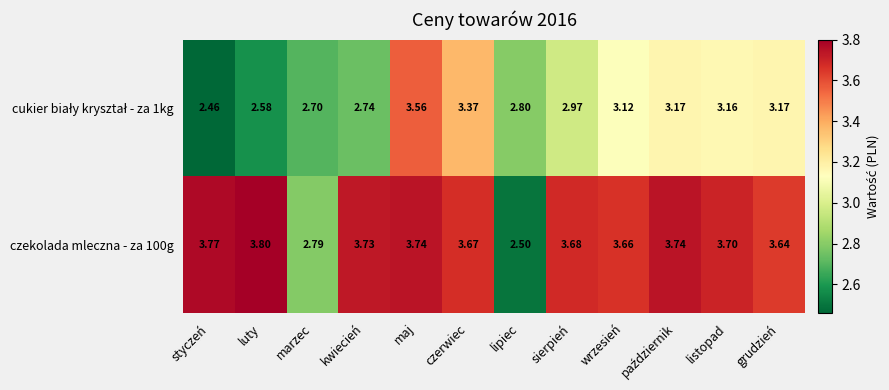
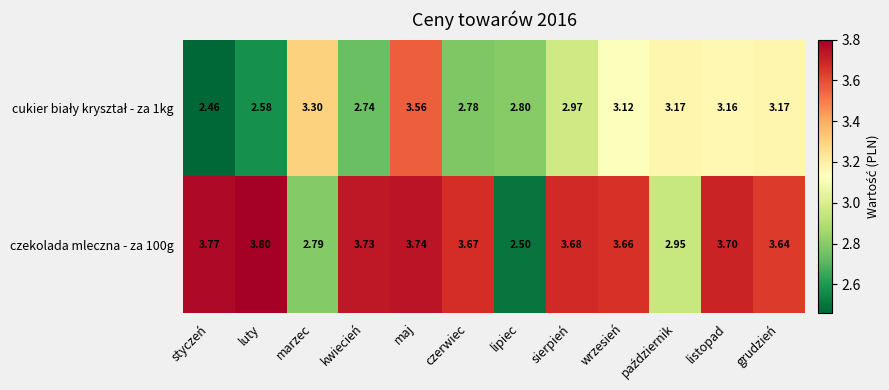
cukier biały kryształ - za 1kg, marzec: 2.70 -> 3.30
cukier biały kryształ - za 1kg, czerwiec: 3.37 -> 2.78
czekolada mleczna - za 100g, październik: 3.74 -> 2.95
